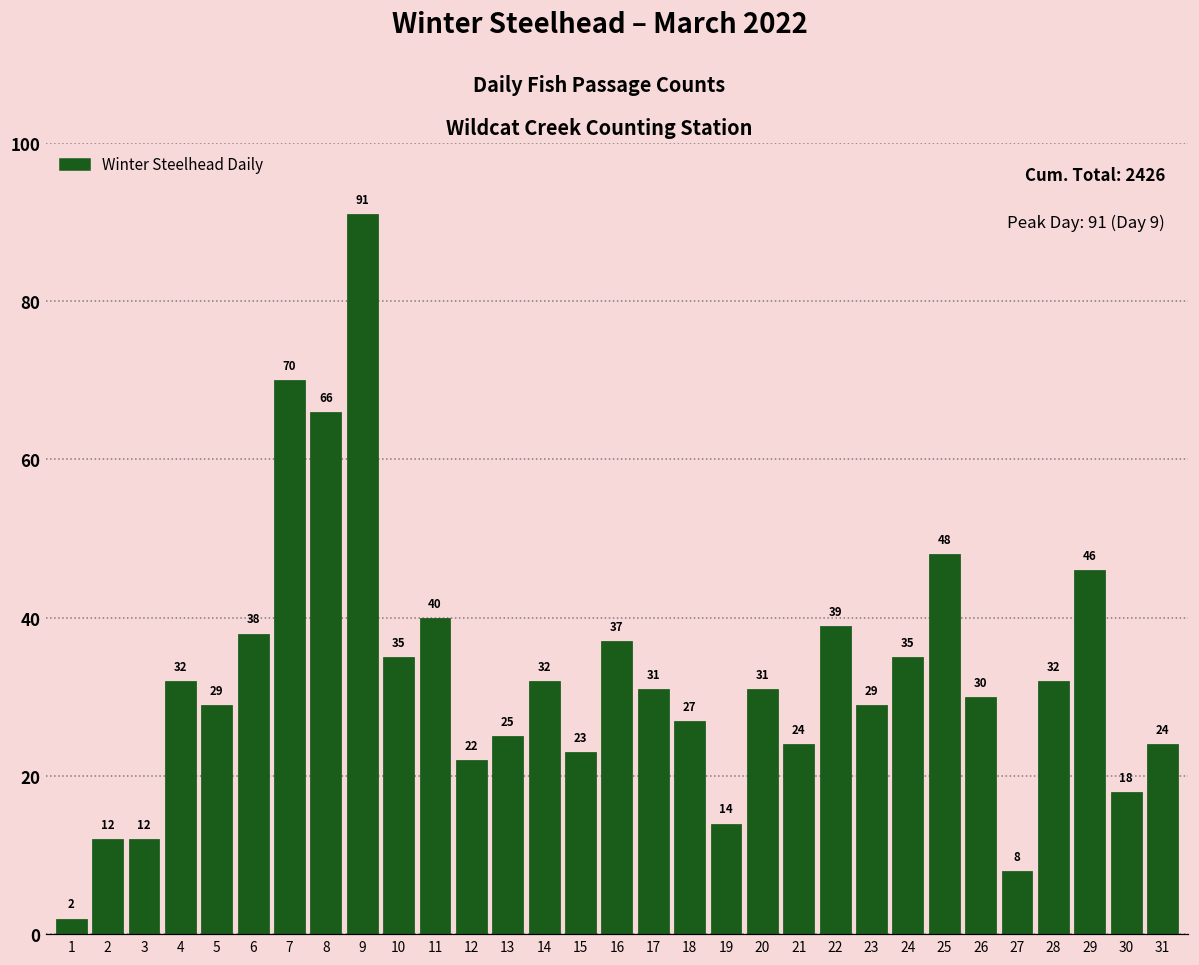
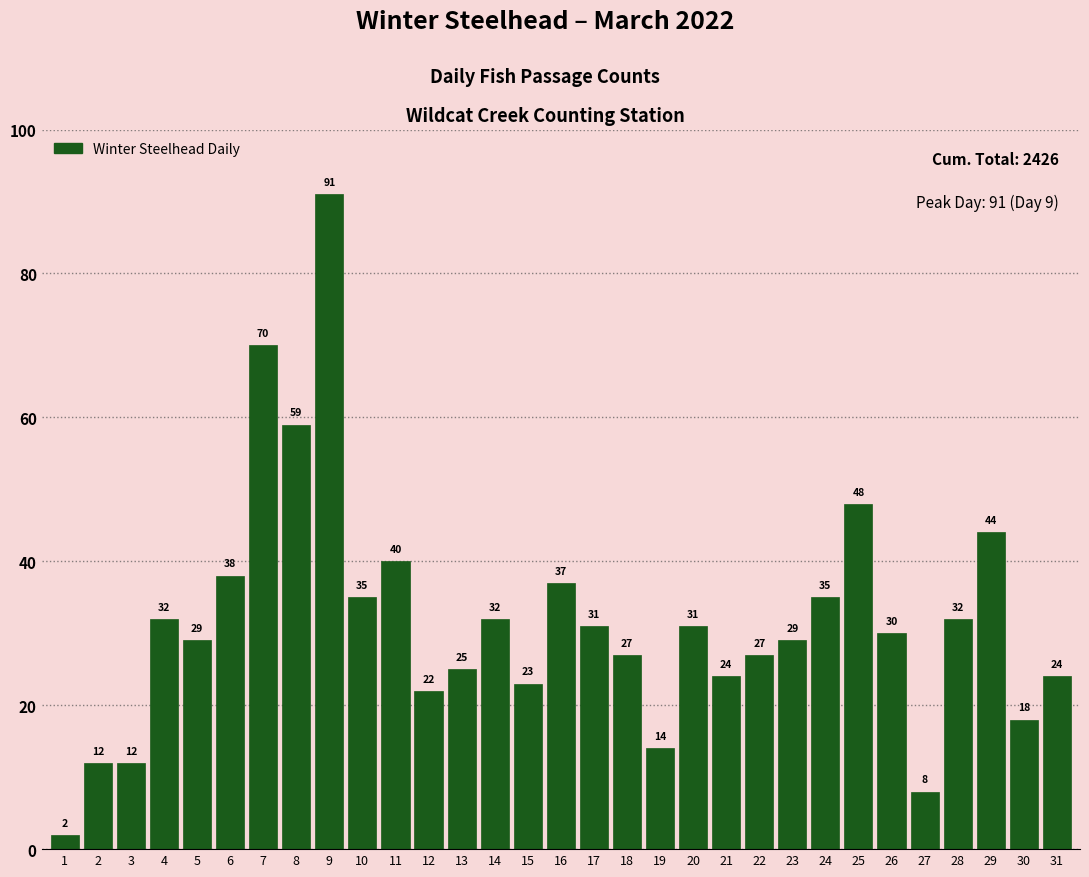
8: 66 -> 59
22: 39 -> 27
29: 46 -> 44
